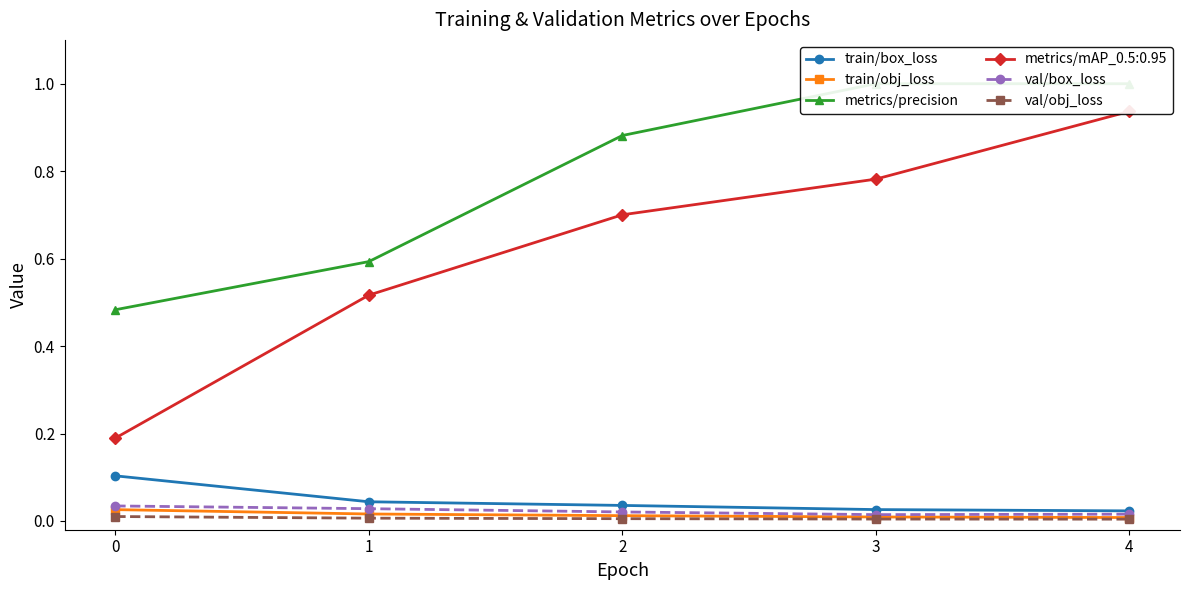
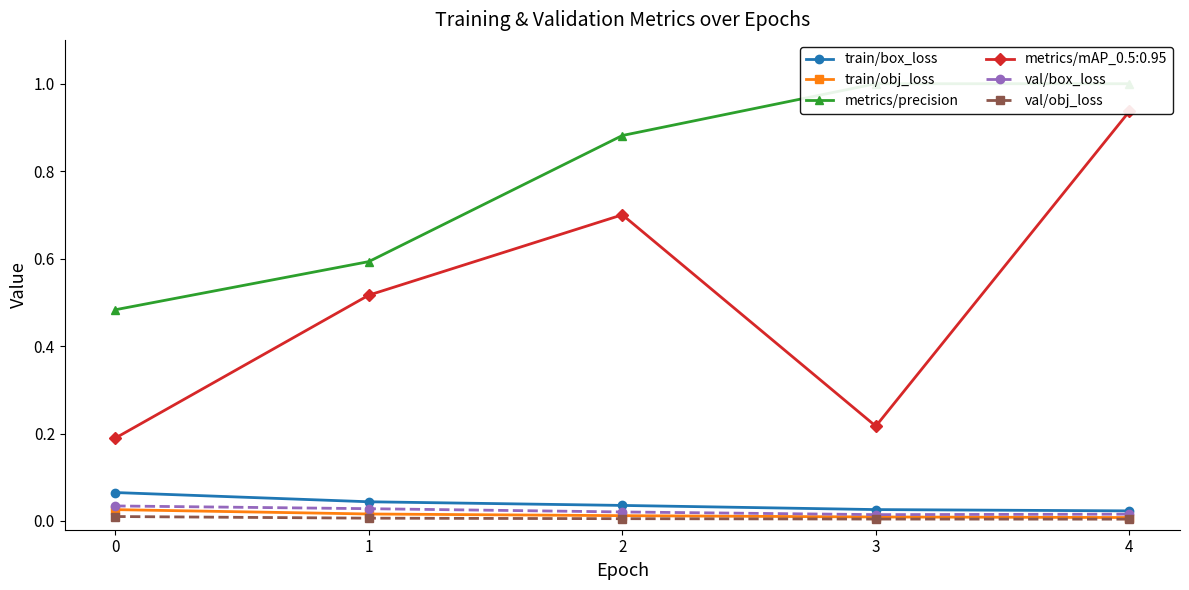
train/box_loss, 0: 0.10 -> 0.07
metrics/mAP_0.5:0.95, 3: 0.78 -> 0.22
